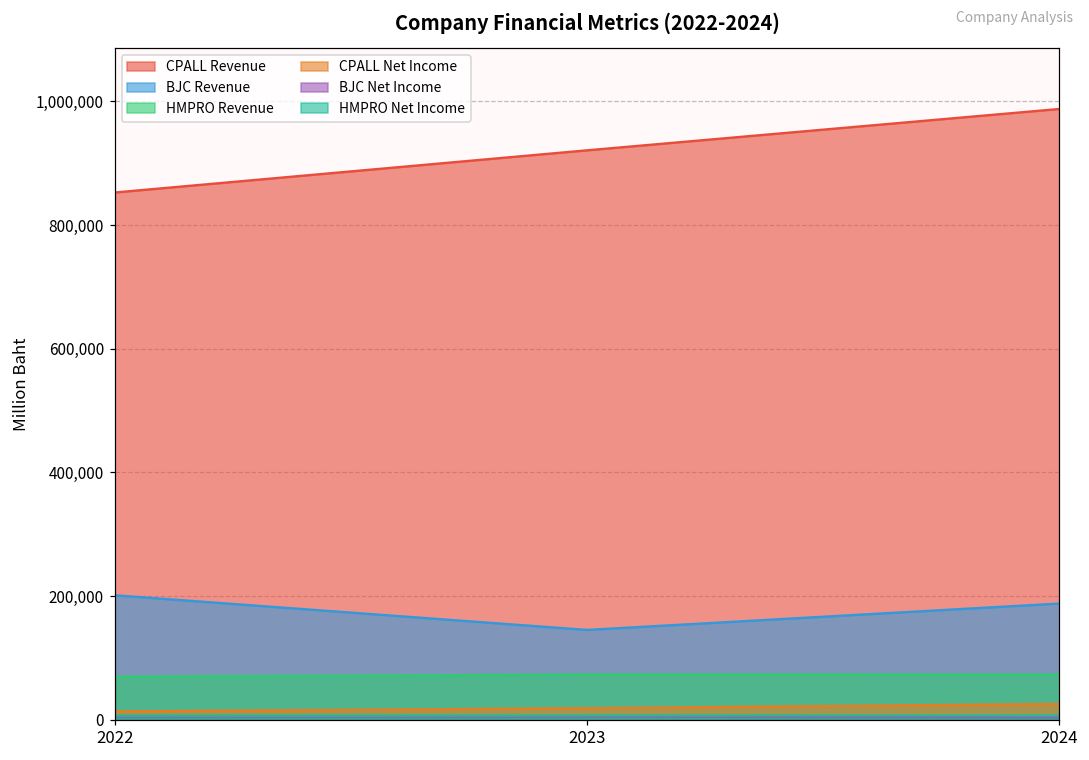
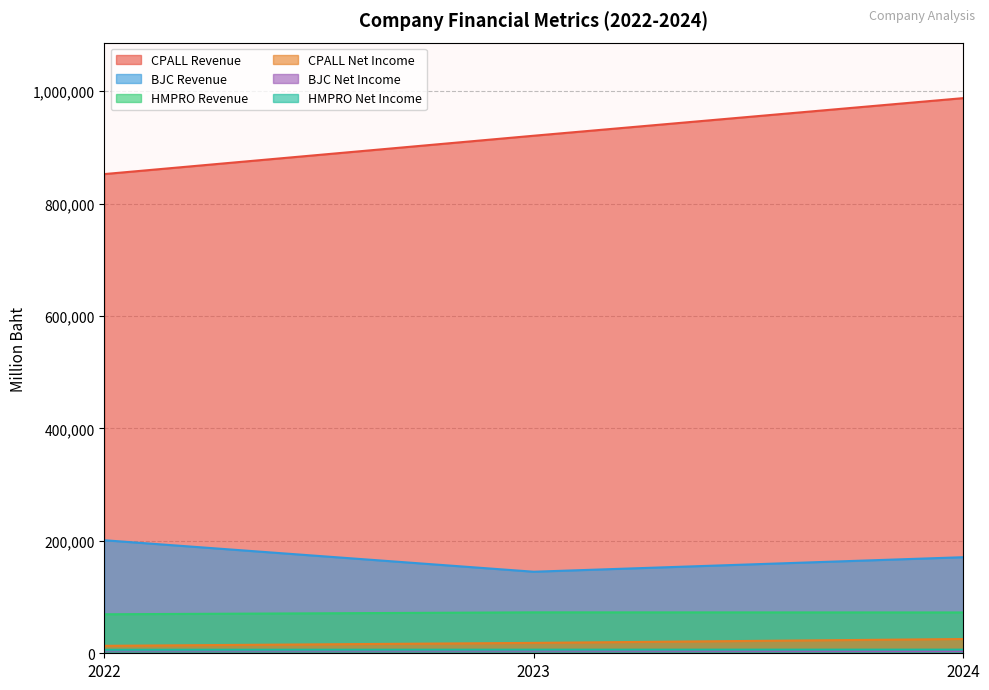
BJC Revenue, 2024: 190,000 -> 170,000
